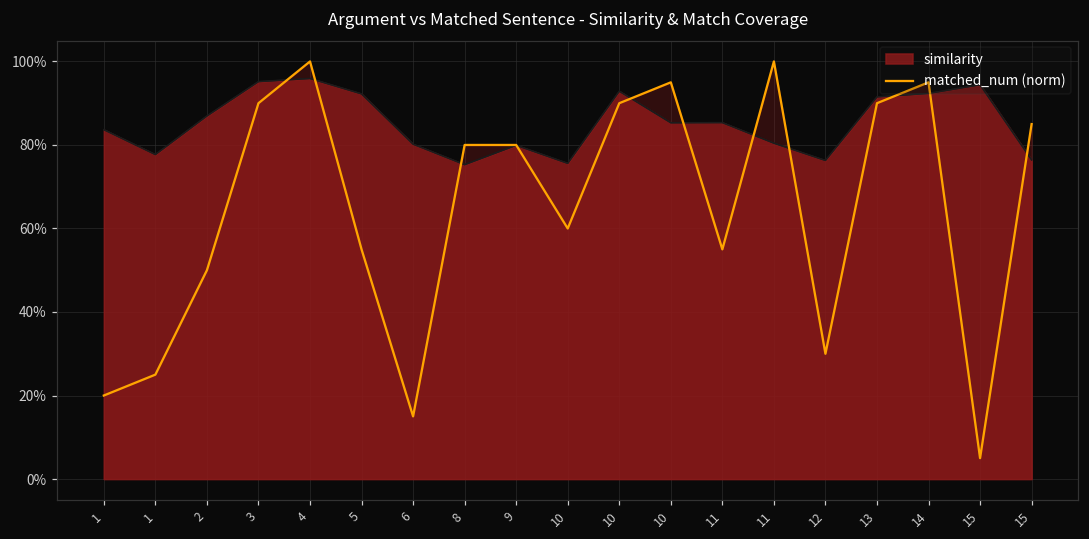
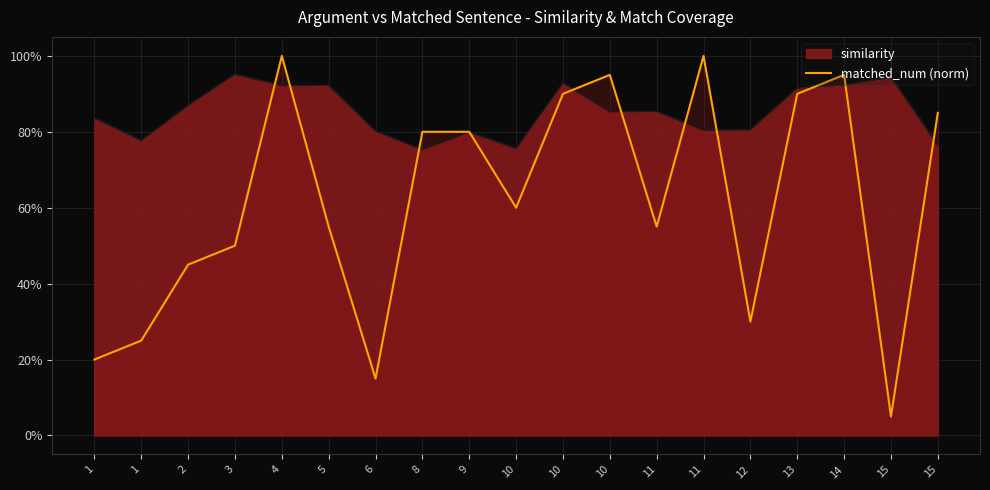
matched_num (norm), 2: 50% -> 45%
matched_num (norm), 3: 90% -> 50%
similarity, 4: 96% -> 92%
similarity, 12: 76% -> 81%
